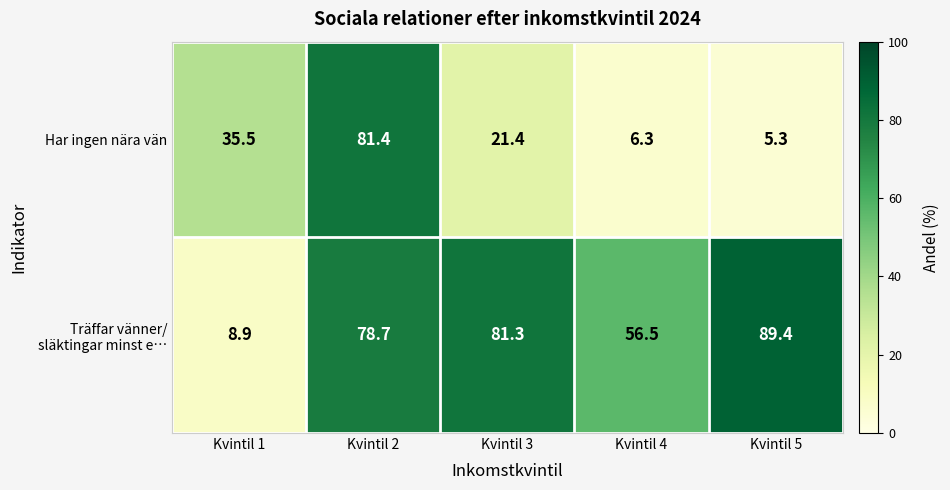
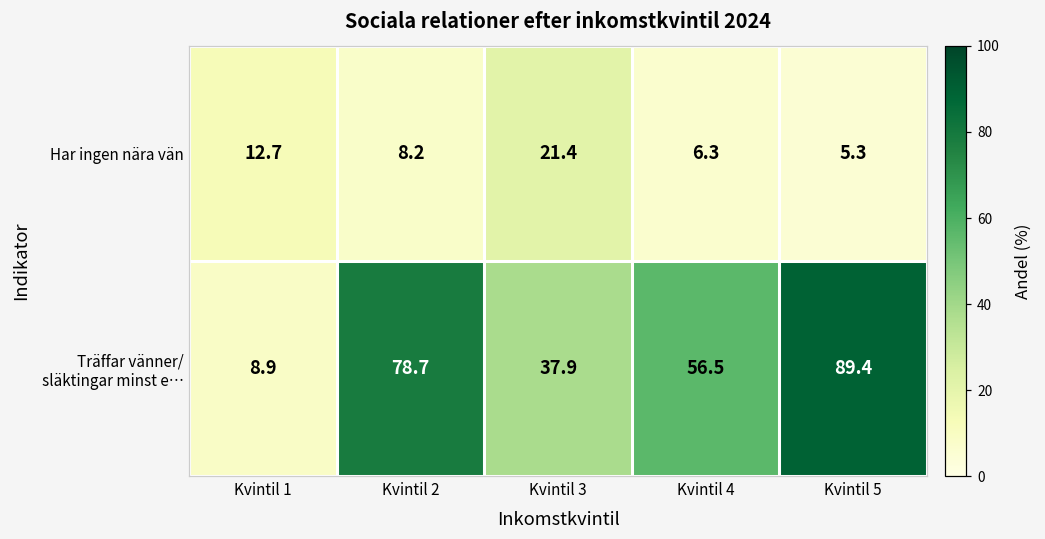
Har ingen nära vän, Kvintil 1: 35.5 -> 12.7
Har ingen nära vän, Kvintil 2: 81.4 -> 8.2
Träffar vänner/ släktingar minst e…, Kvintil 3: 81.3 -> 37.9
